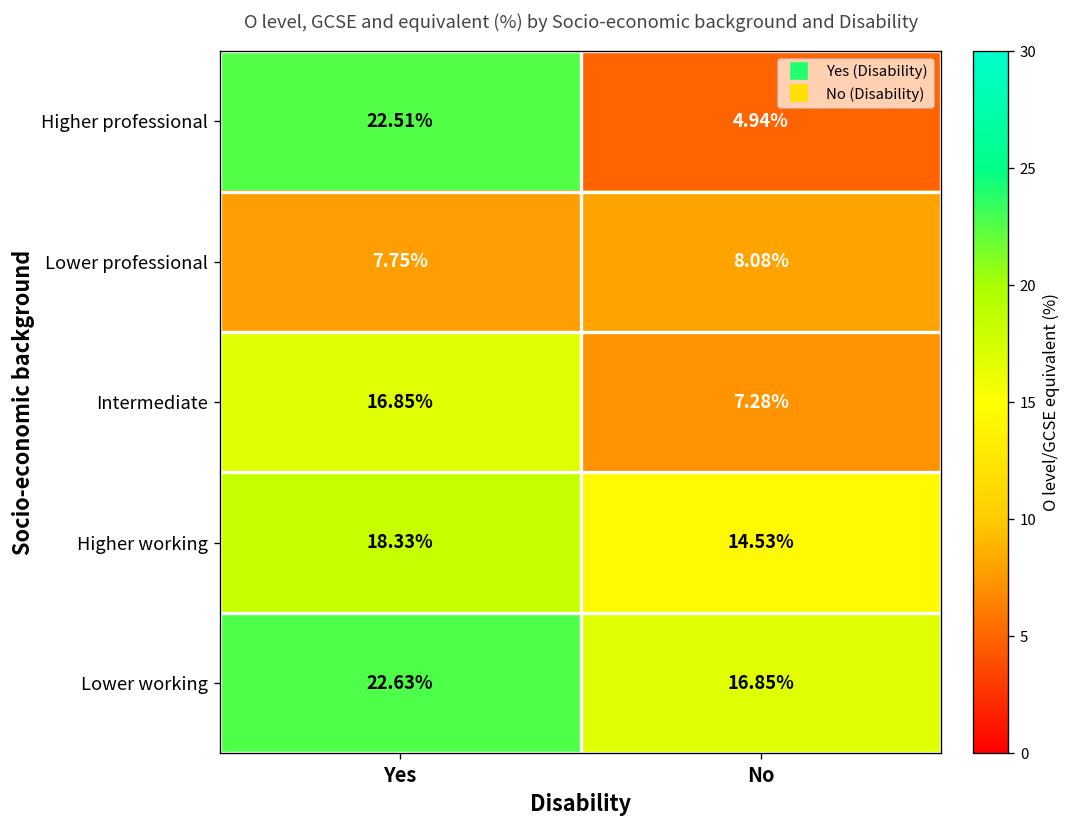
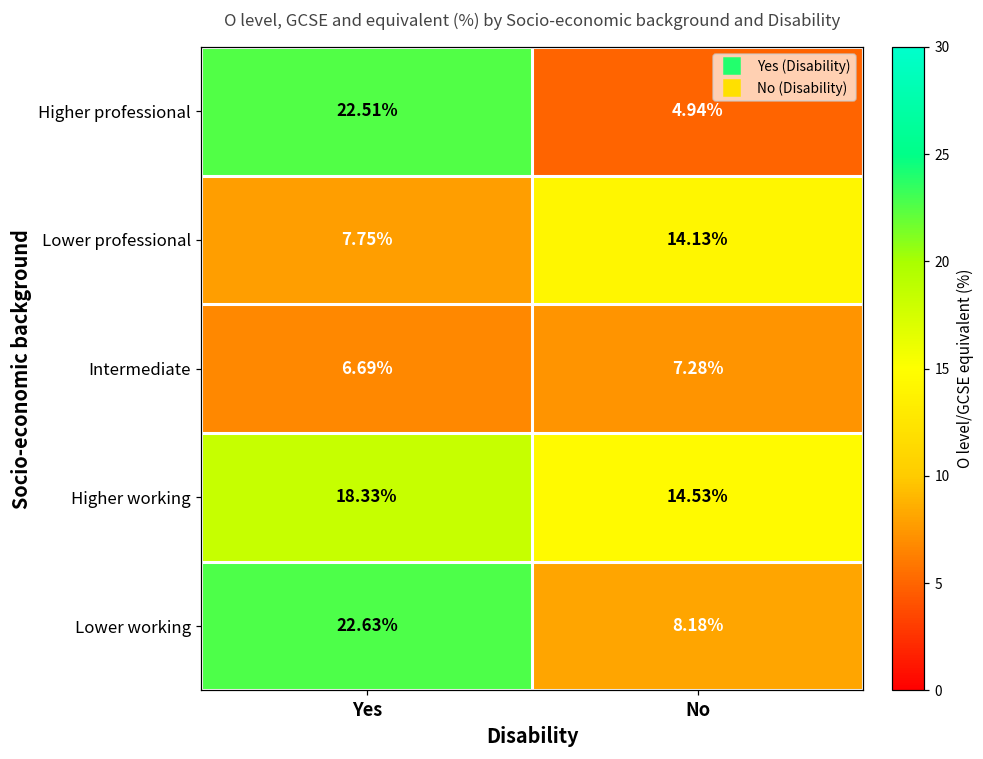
Lower professional, No: 8.08% -> 14.13%
Intermediate, Yes: 16.85% -> 6.69%
Lower working, No: 16.85% -> 8.18%
